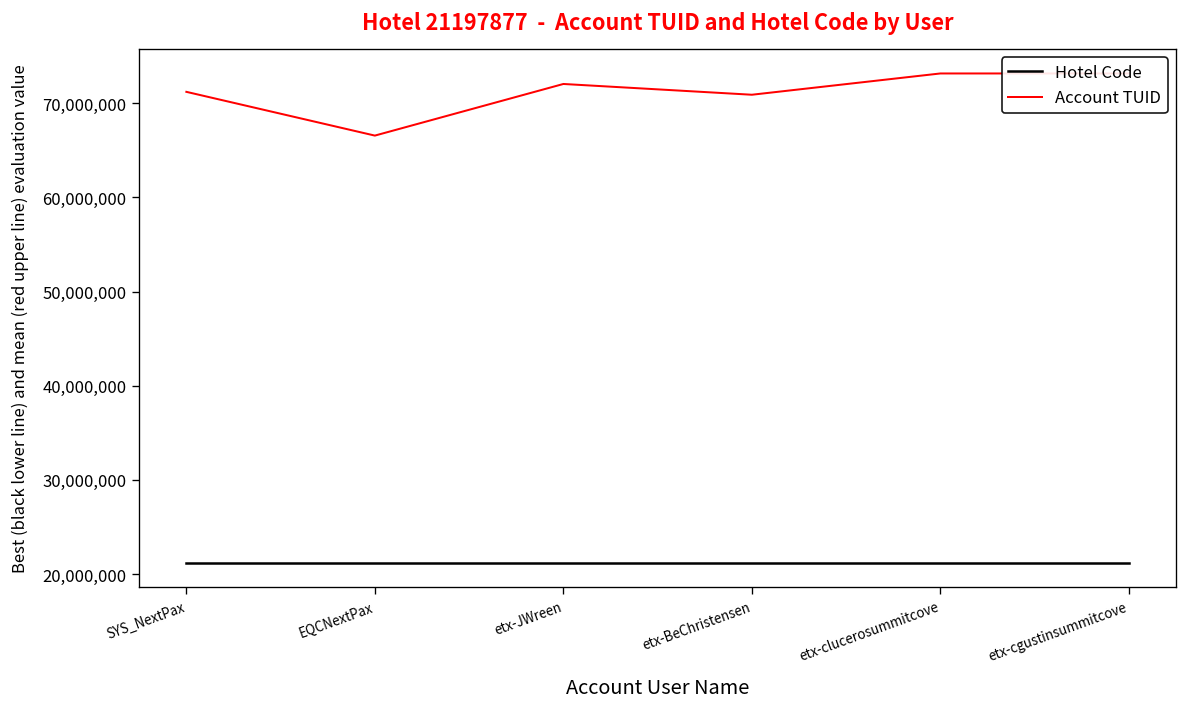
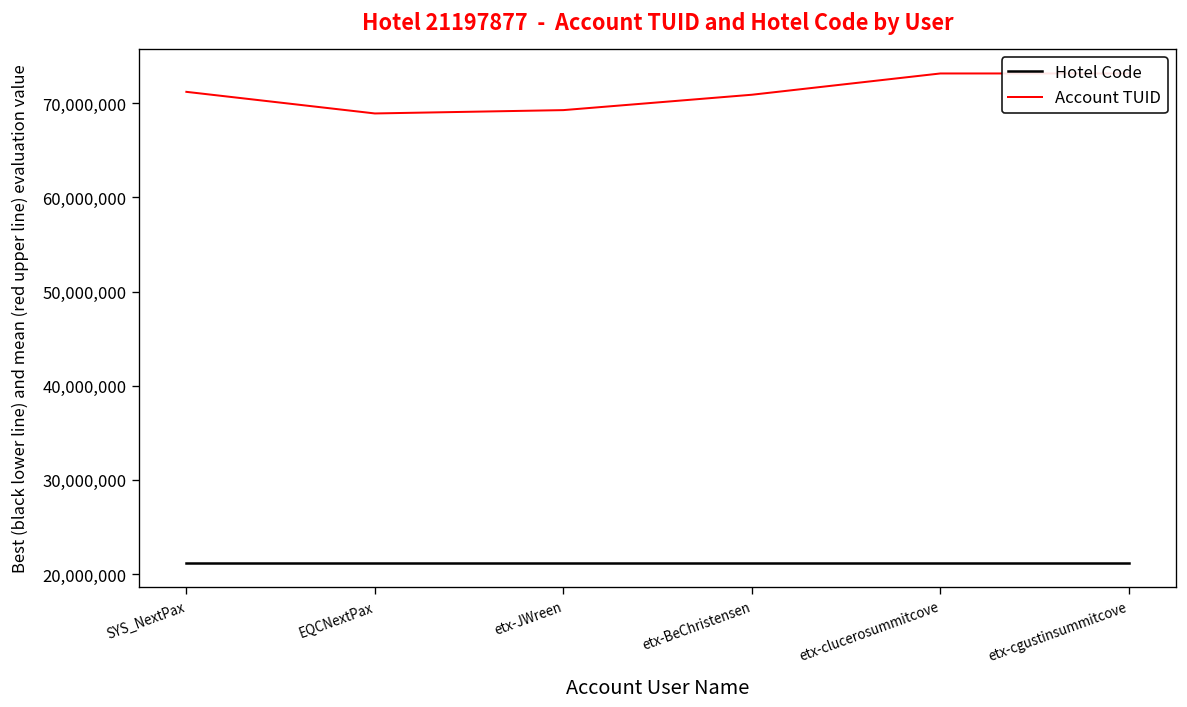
Account TUID, EQCNextPax: 67,000,000 -> 69,000,000
Account TUID, etx-JWreen: 72,000,000 -> 69,000,000
